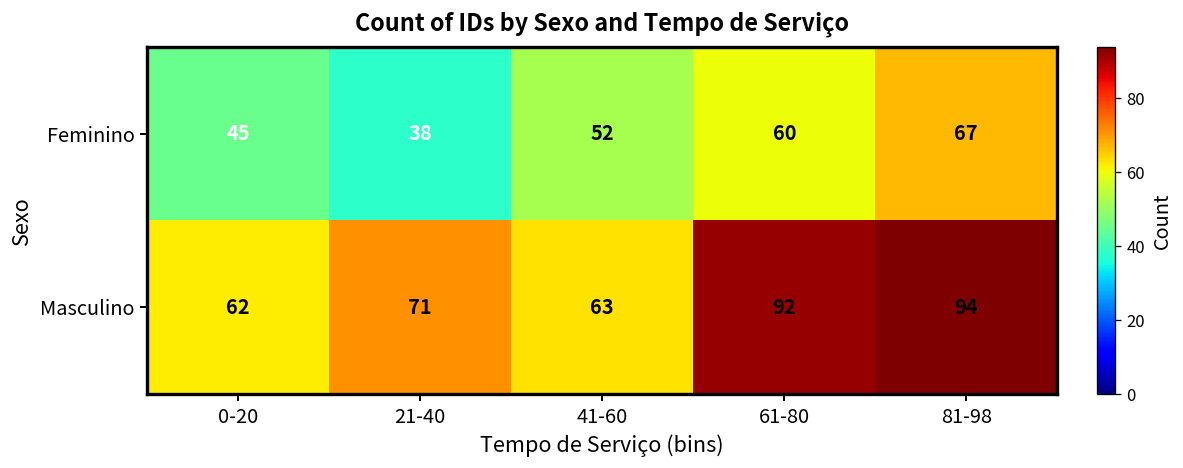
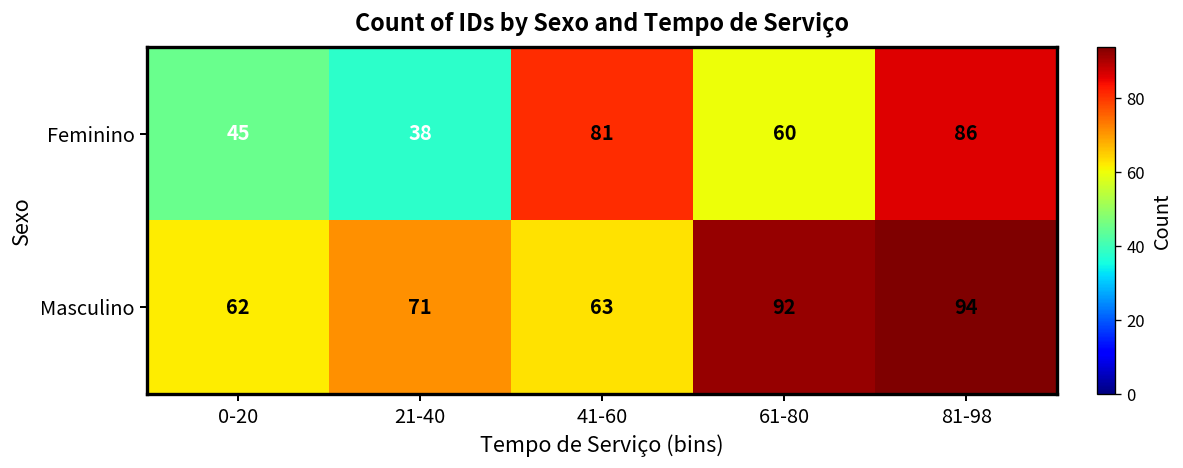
Feminino, 41-60: 52 -> 81
Feminino, 81-98: 67 -> 86
